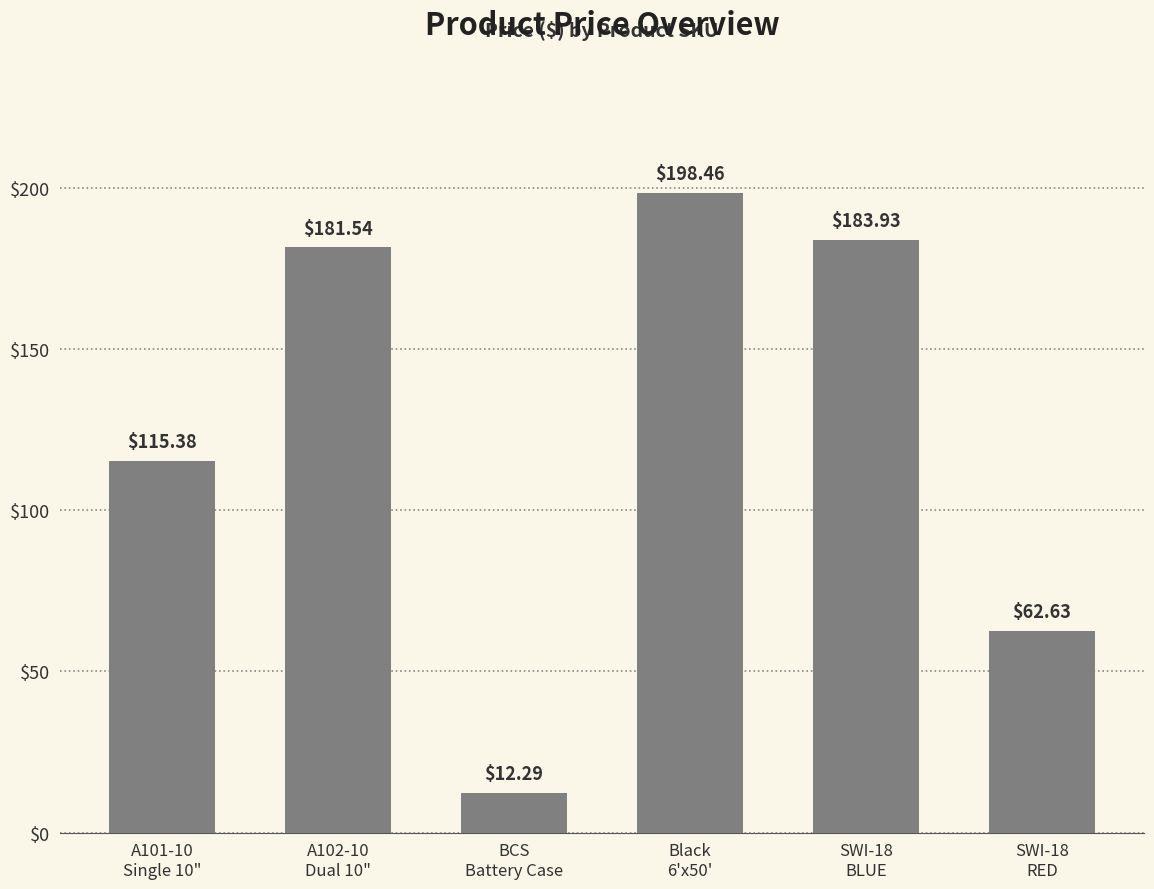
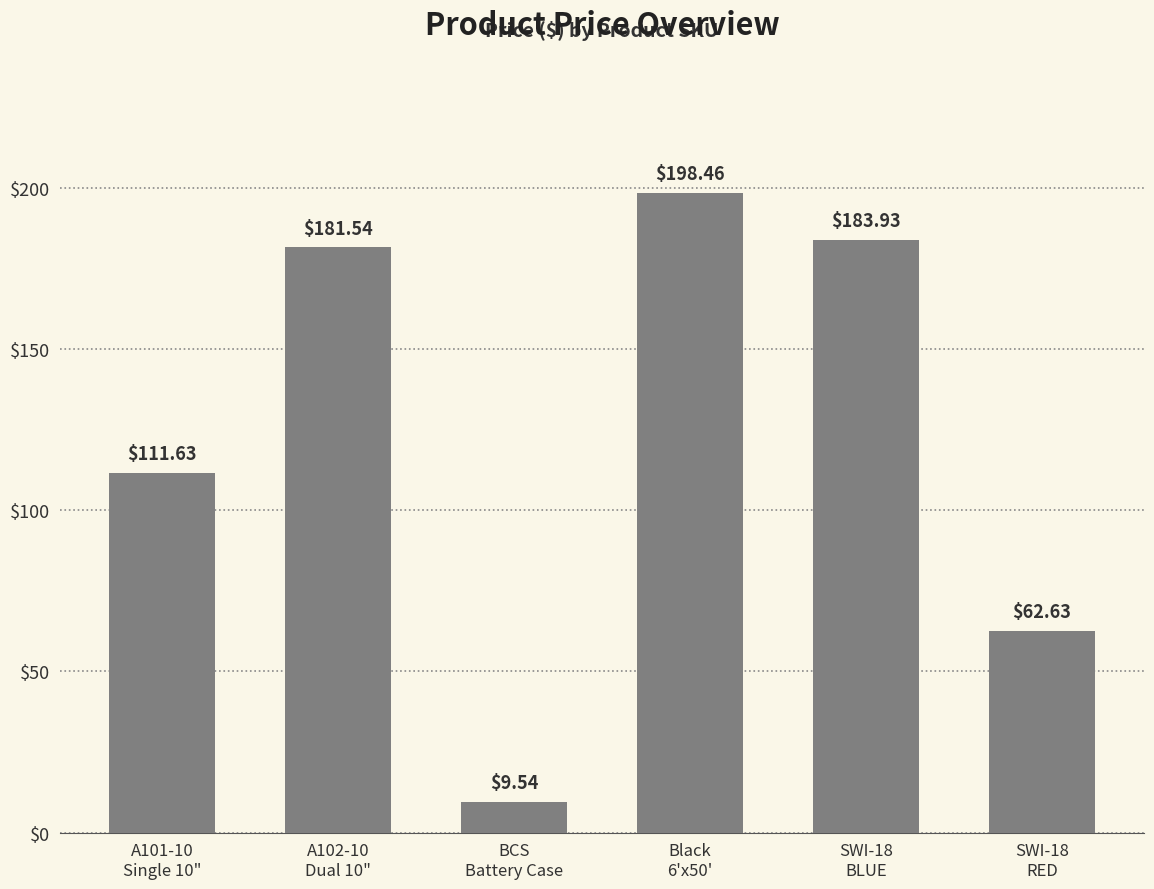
A101-10 Single 10": $115.38 -> $111.63
BCS Battery Case: $12.29 -> $9.54
